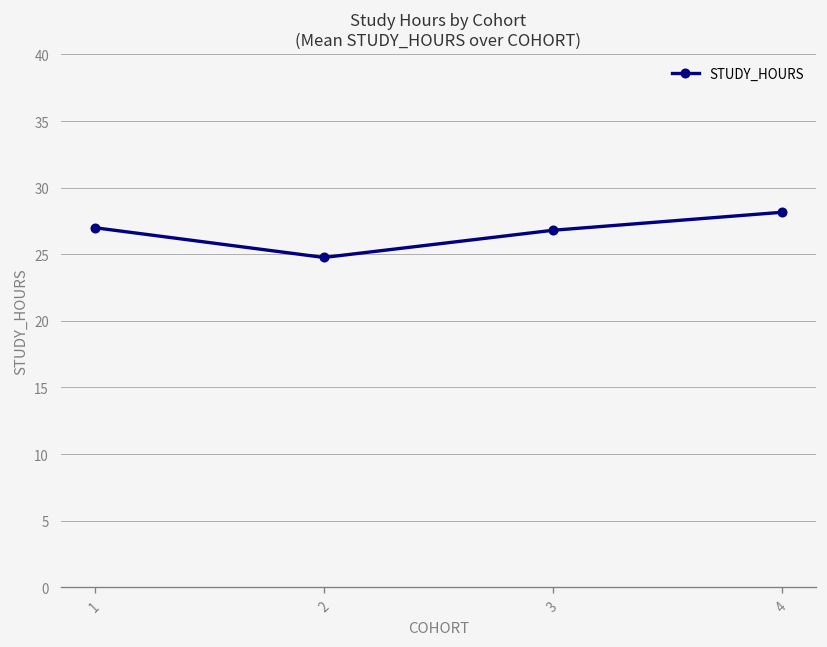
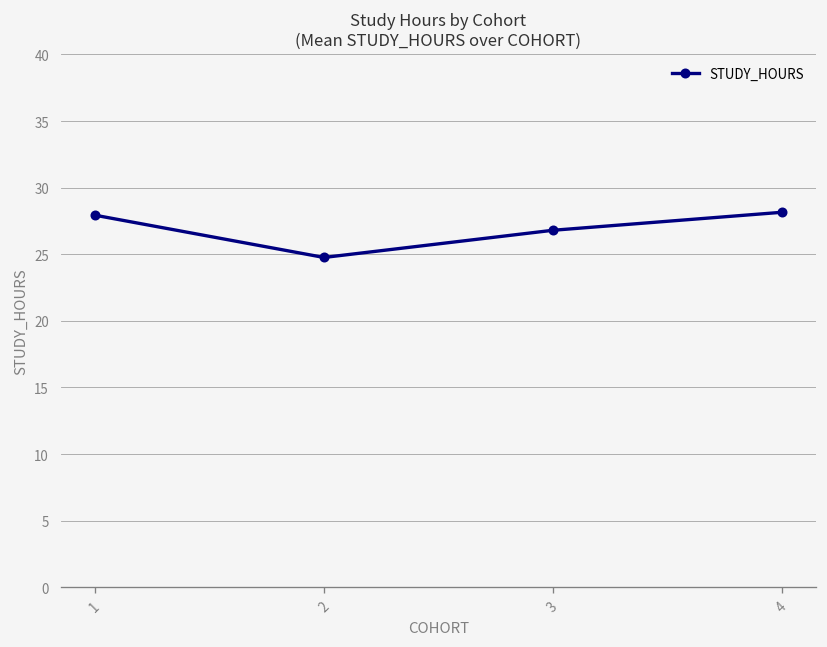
1: 27.0 -> 27.9
